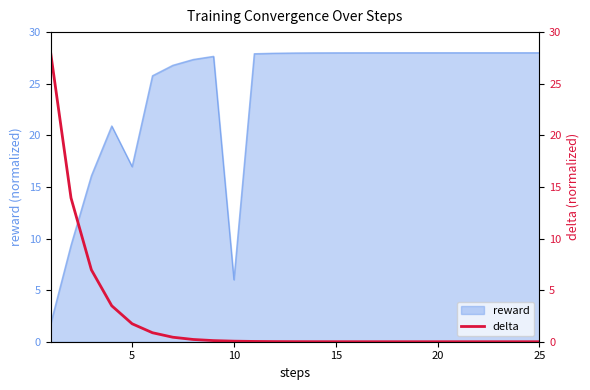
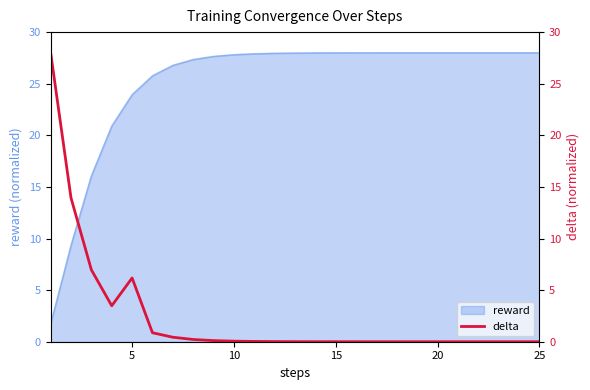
reward, 5: 17.0 -> 23.9
reward, 10: 6.0 -> 27.8
delta, 5: 1.7 -> 6.2
